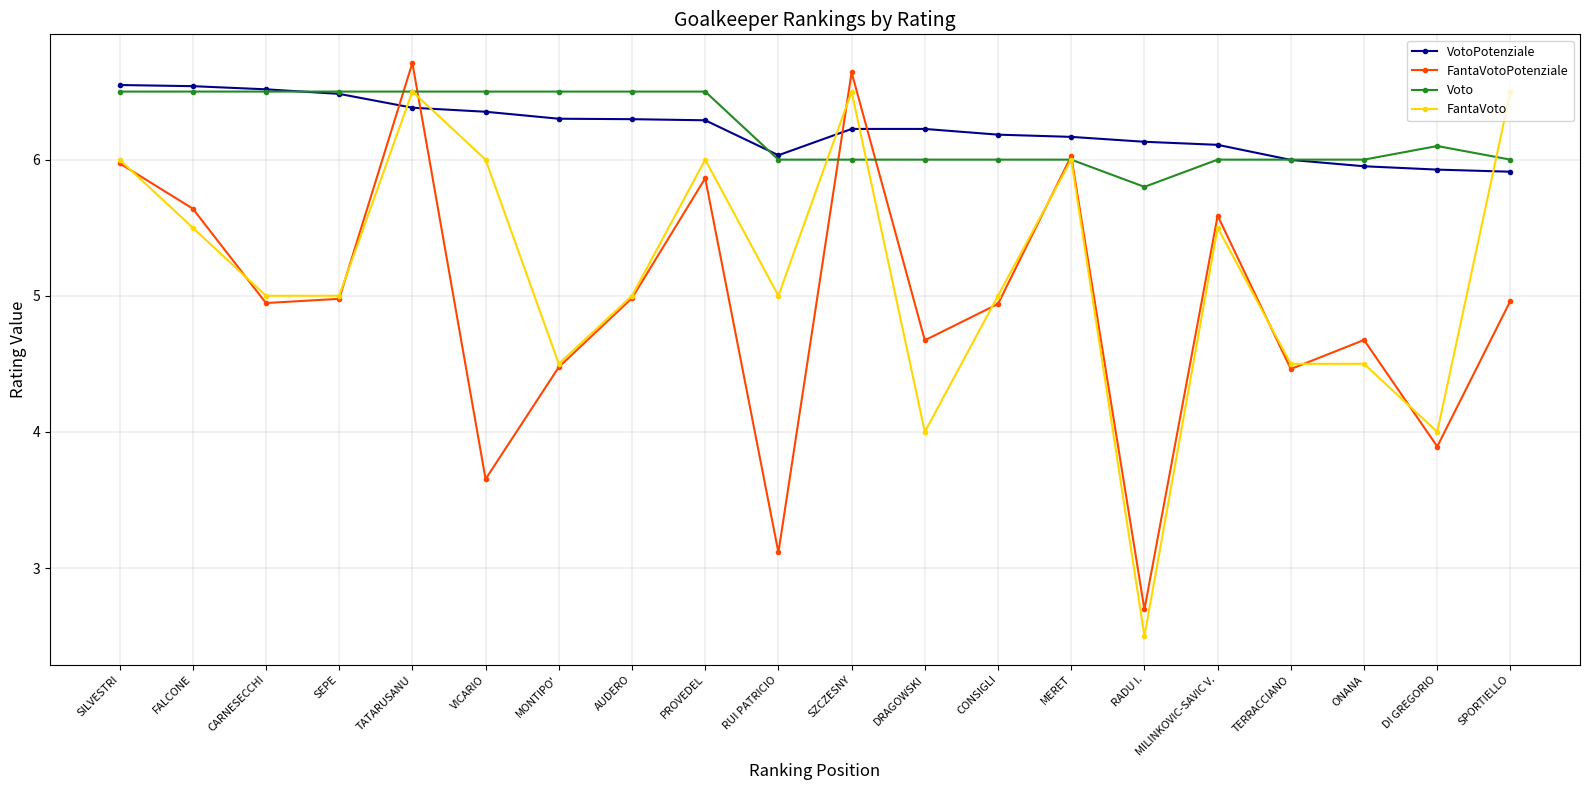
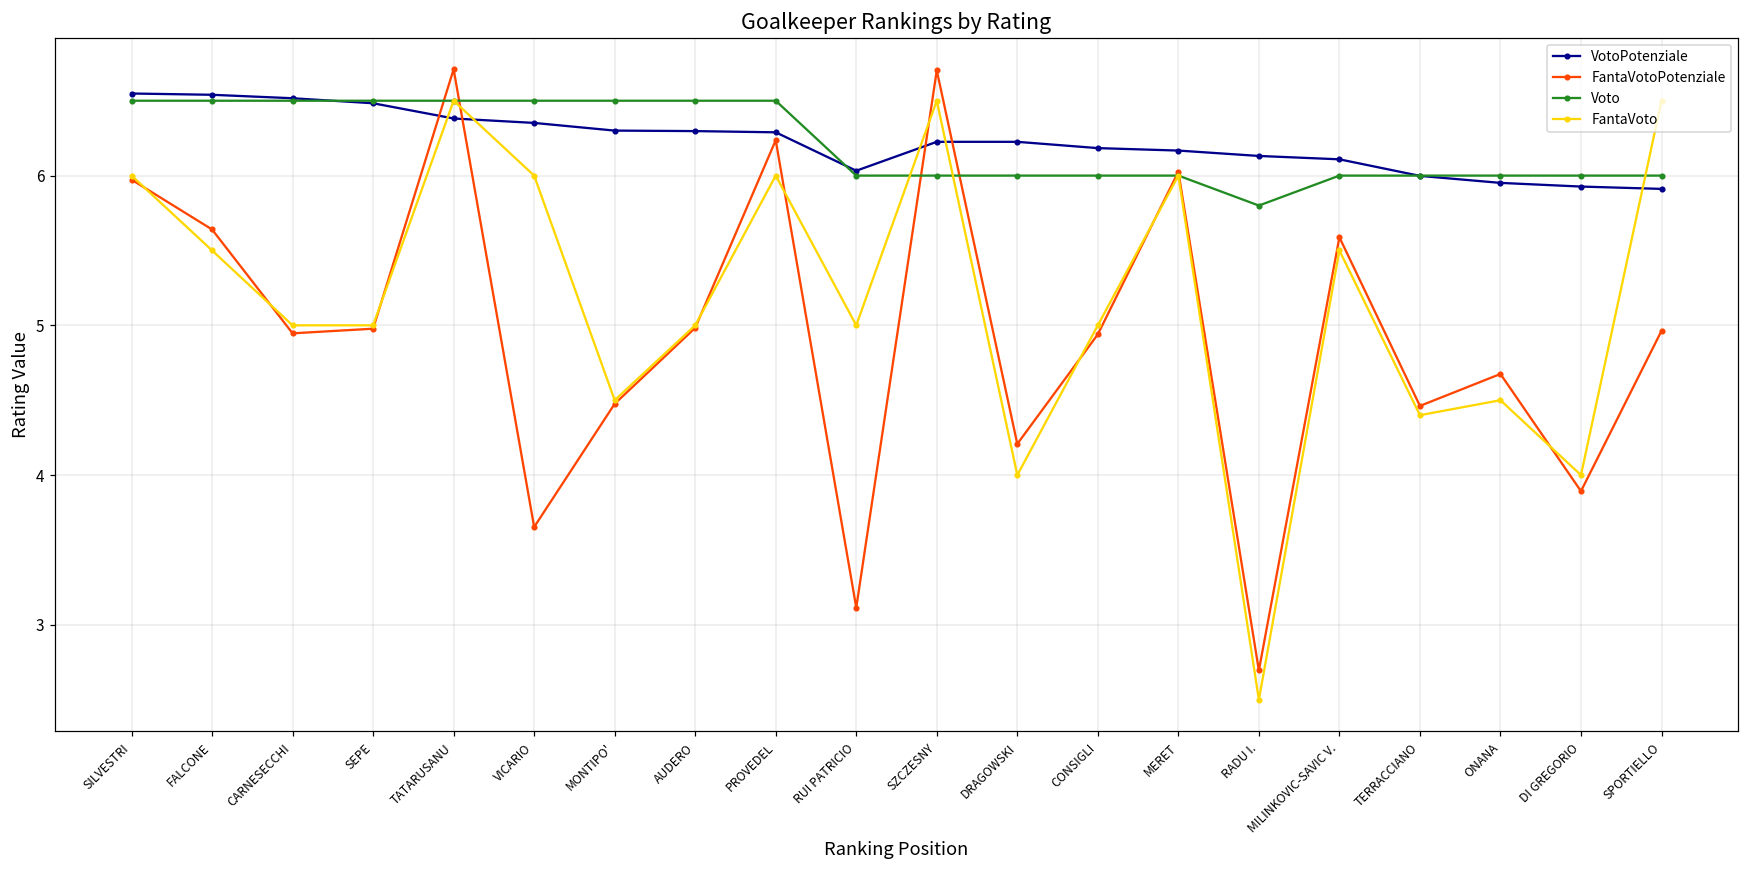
FantaVotoPotenziale, PROVEDEL: 5.86 -> 6.24
FantaVotoPotenziale, SZCZESNY: 6.64 -> 6.70
FantaVotoPotenziale, DRAGOWSKI: 4.67 -> 4.21
FantaVoto, TERRACCIANO: 4.5 -> 4.4
Voto, DI GREGORIO: 6.1 -> 6.0
